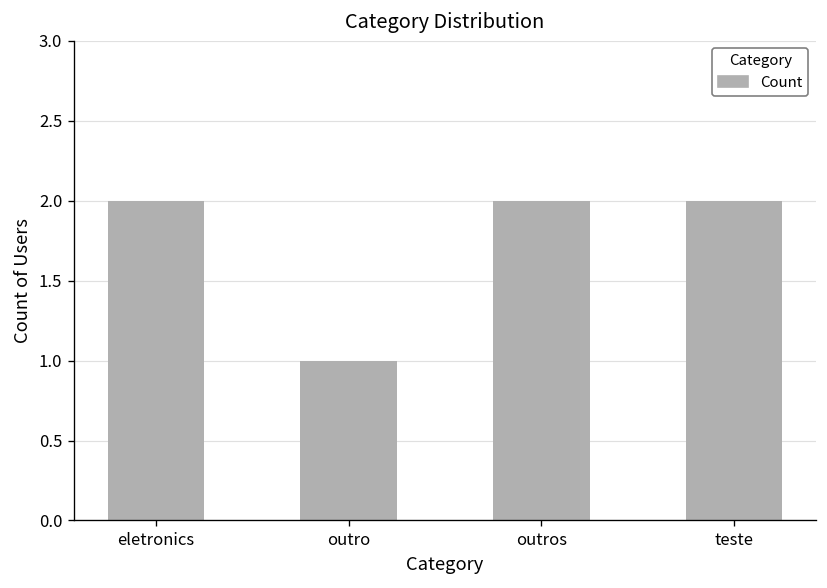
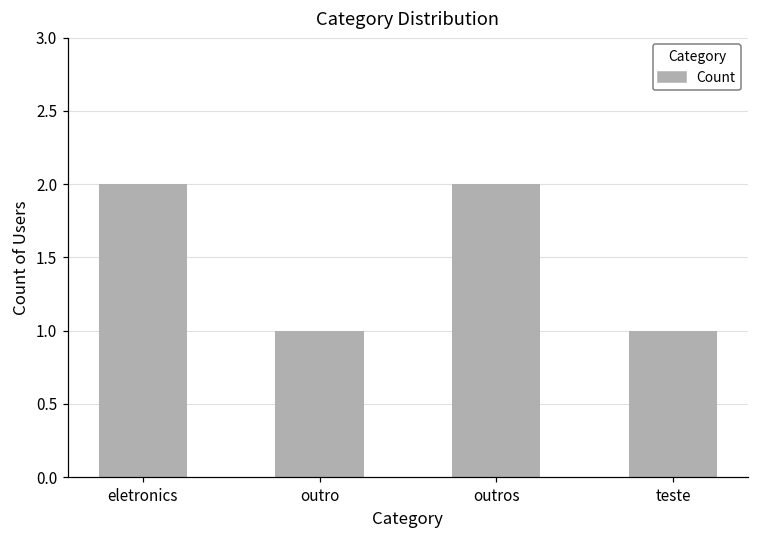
teste: 2 -> 1
